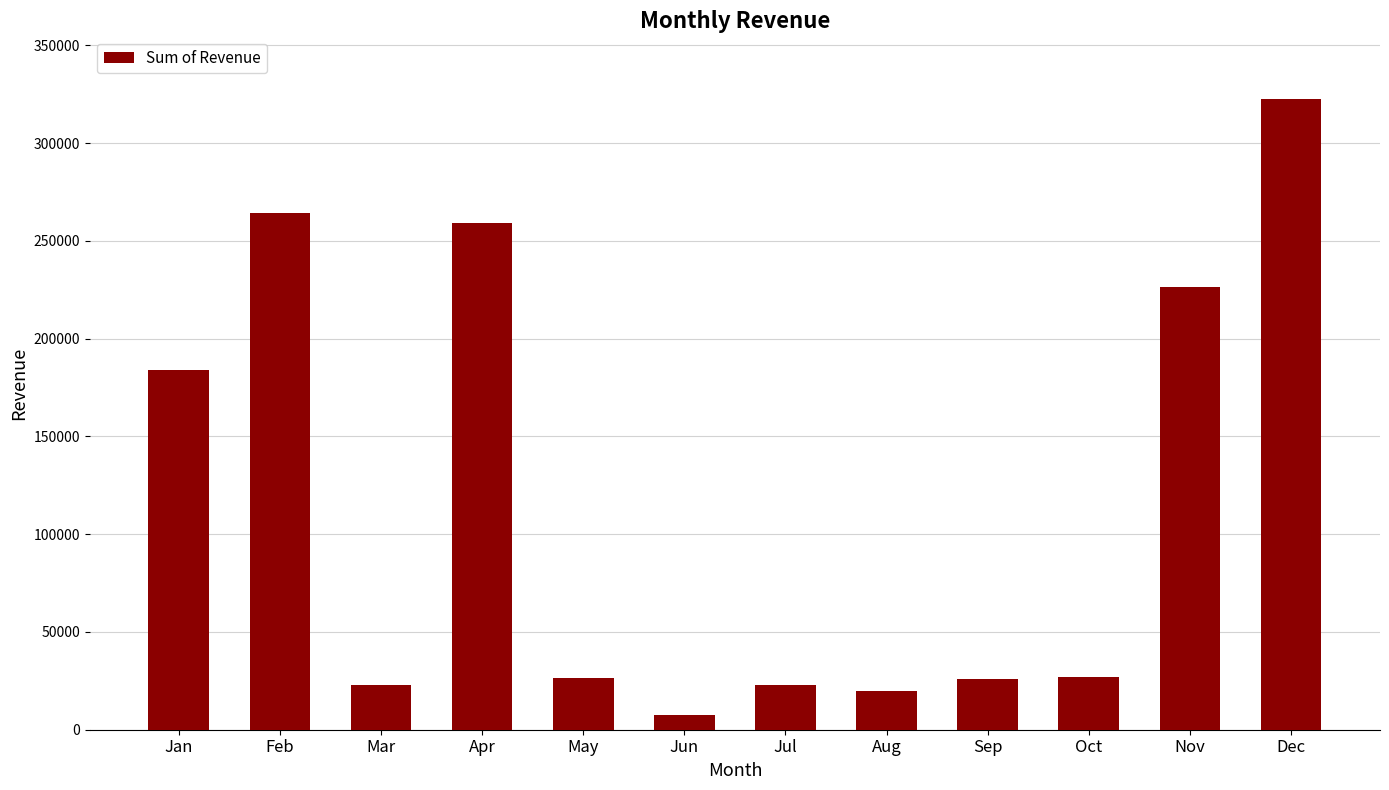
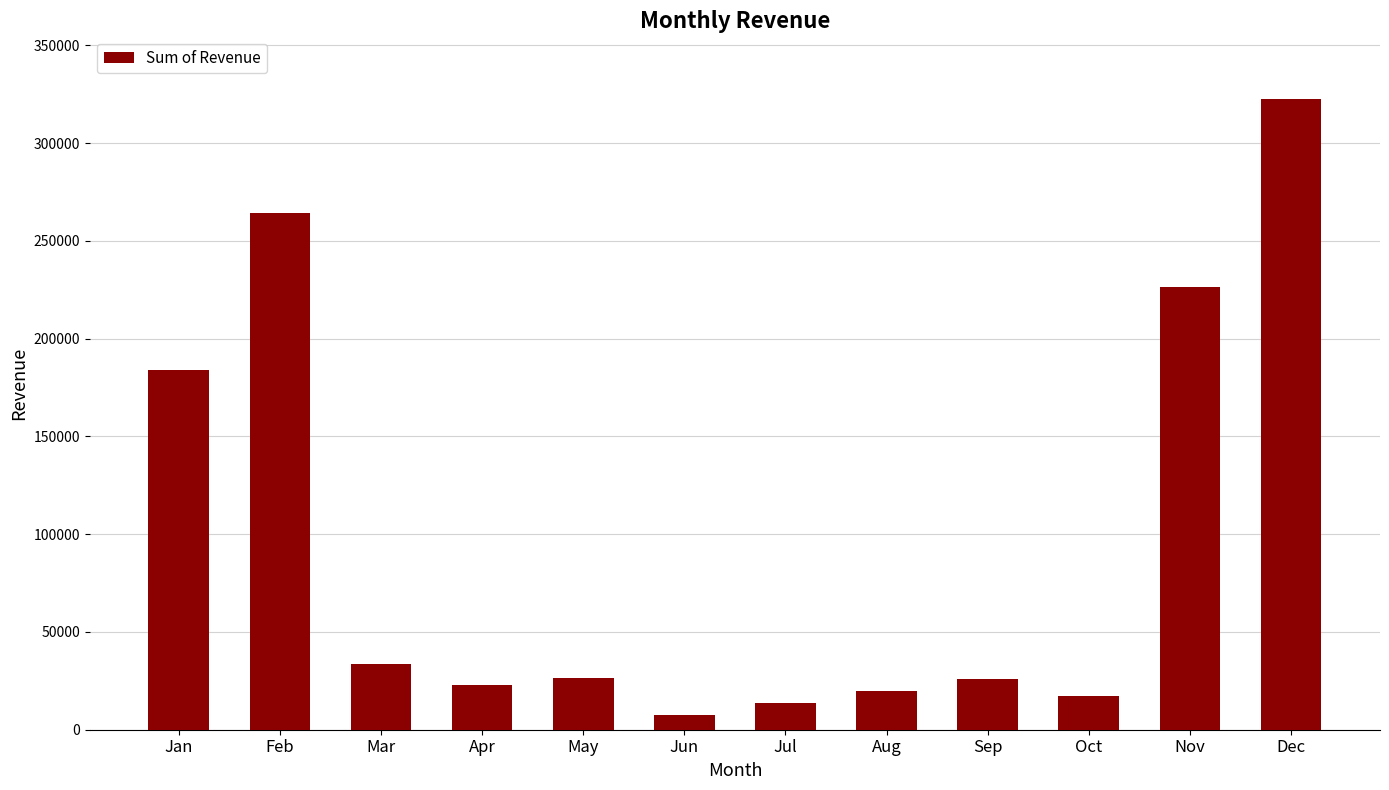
Mar: 23000 -> 34000
Apr: 259000 -> 23000
Jul: 23000 -> 14000
Oct: 27000 -> 17000
